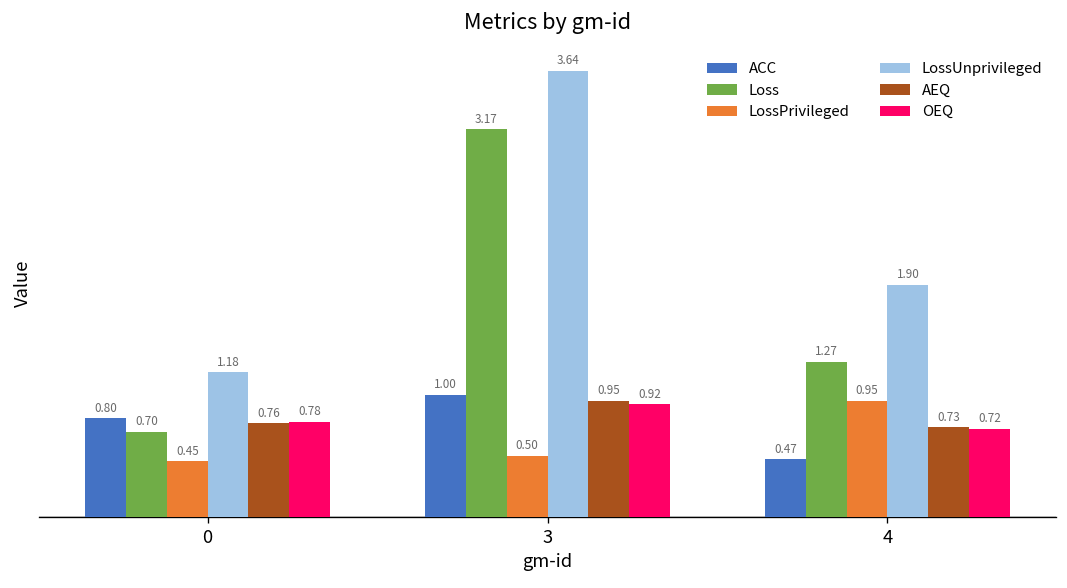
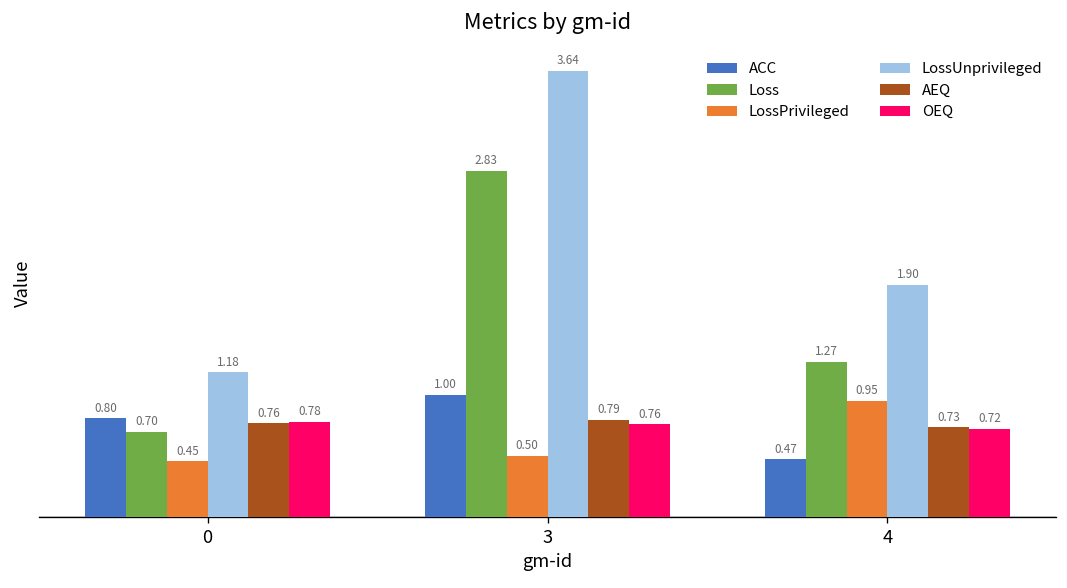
Loss, 3: 3.17 -> 2.83
AEQ, 3: 0.95 -> 0.79
OEQ, 3: 0.92 -> 0.76
